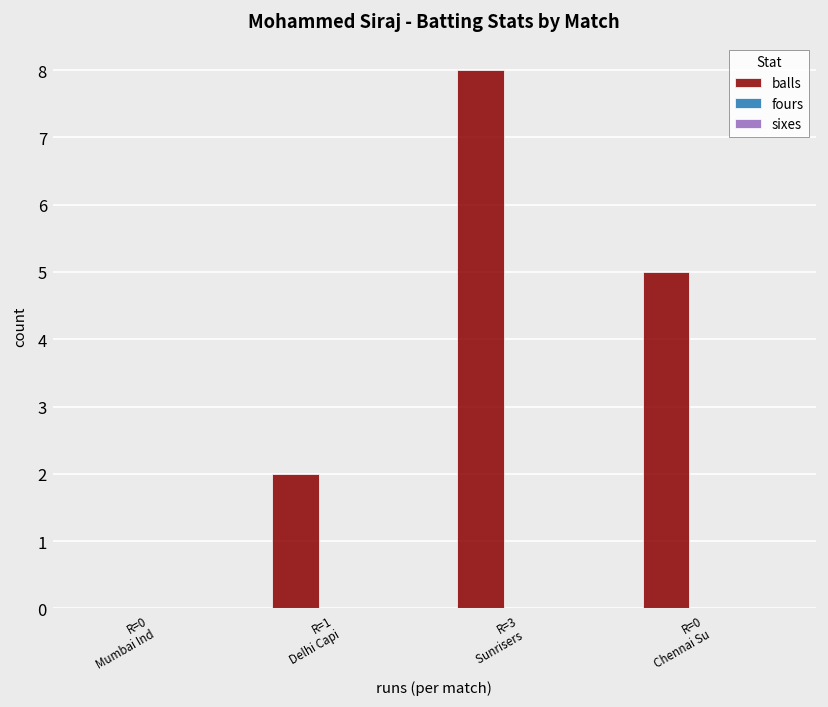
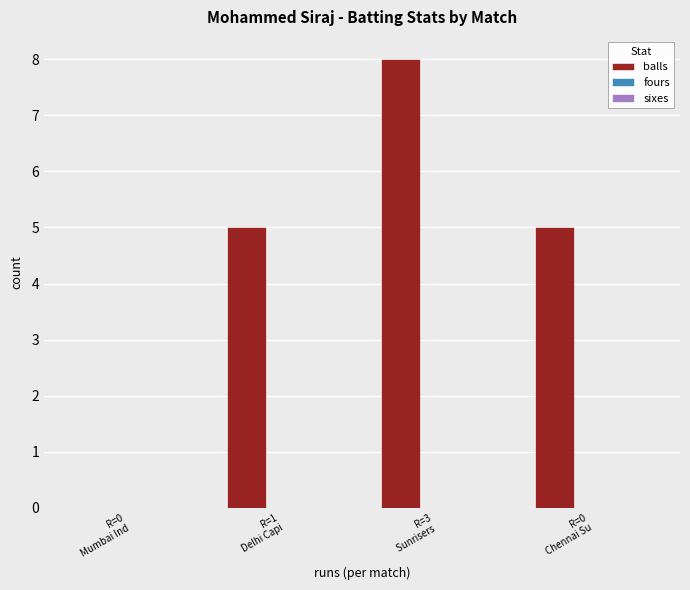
balls, R=1 Delhi Capi: 2 -> 5
